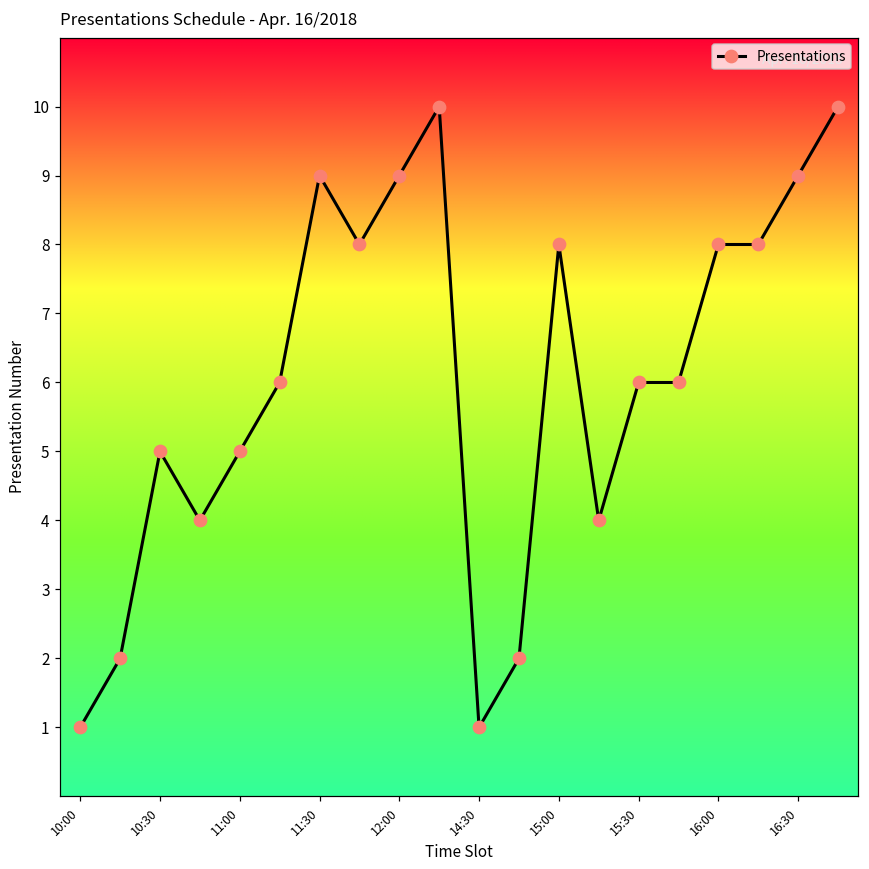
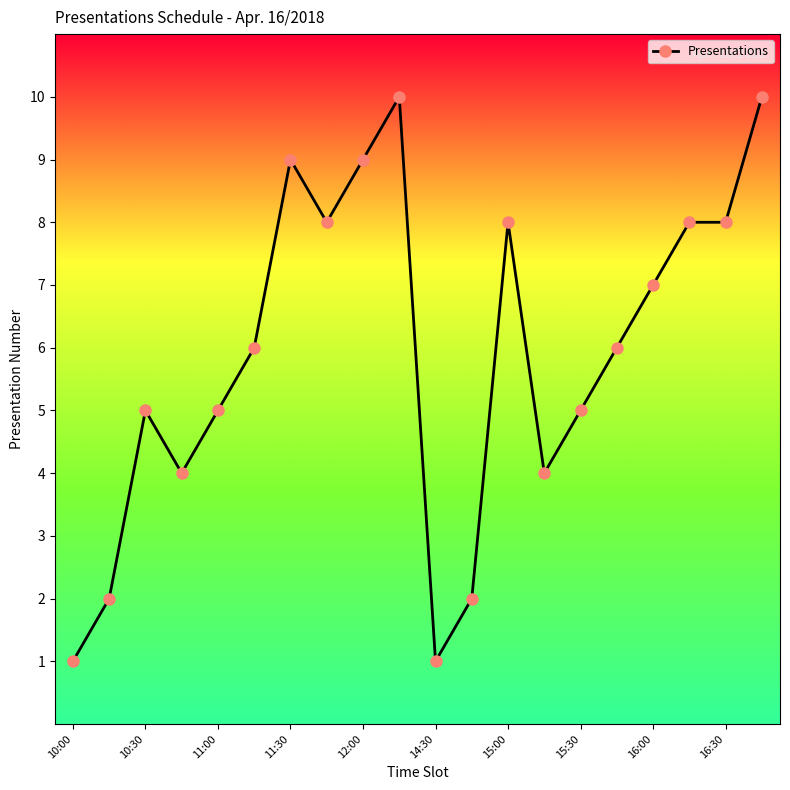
15:30: 6 -> 5
16:00: 8 -> 7
16:30: 9 -> 8
